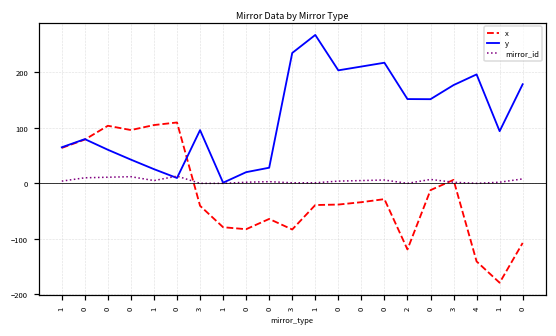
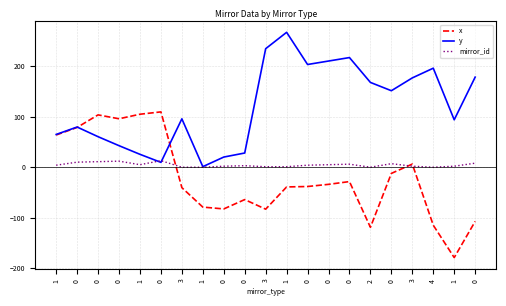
y, 2: 150 -> 170
x, 4: -140 -> -110
